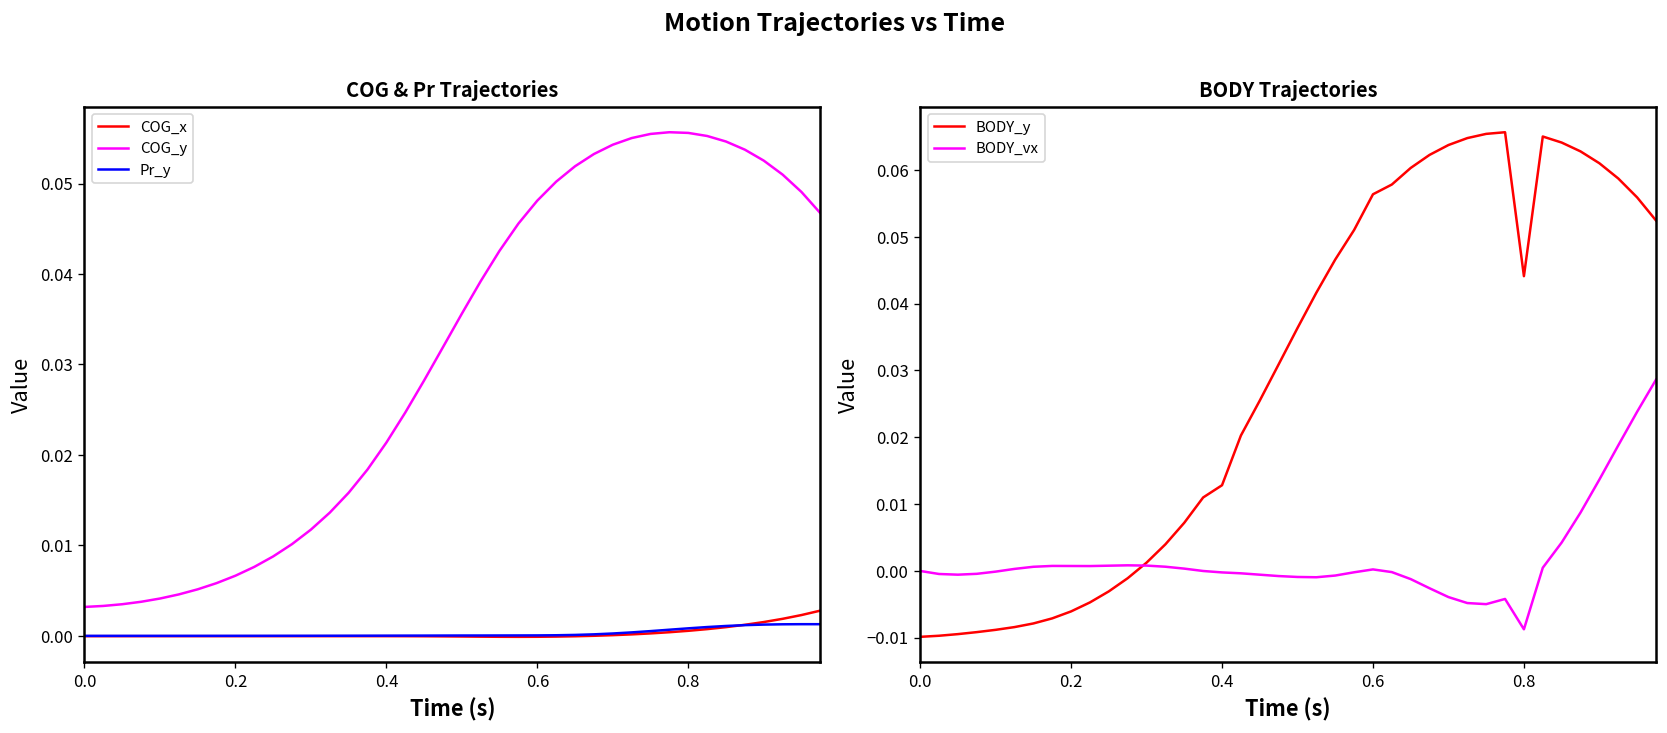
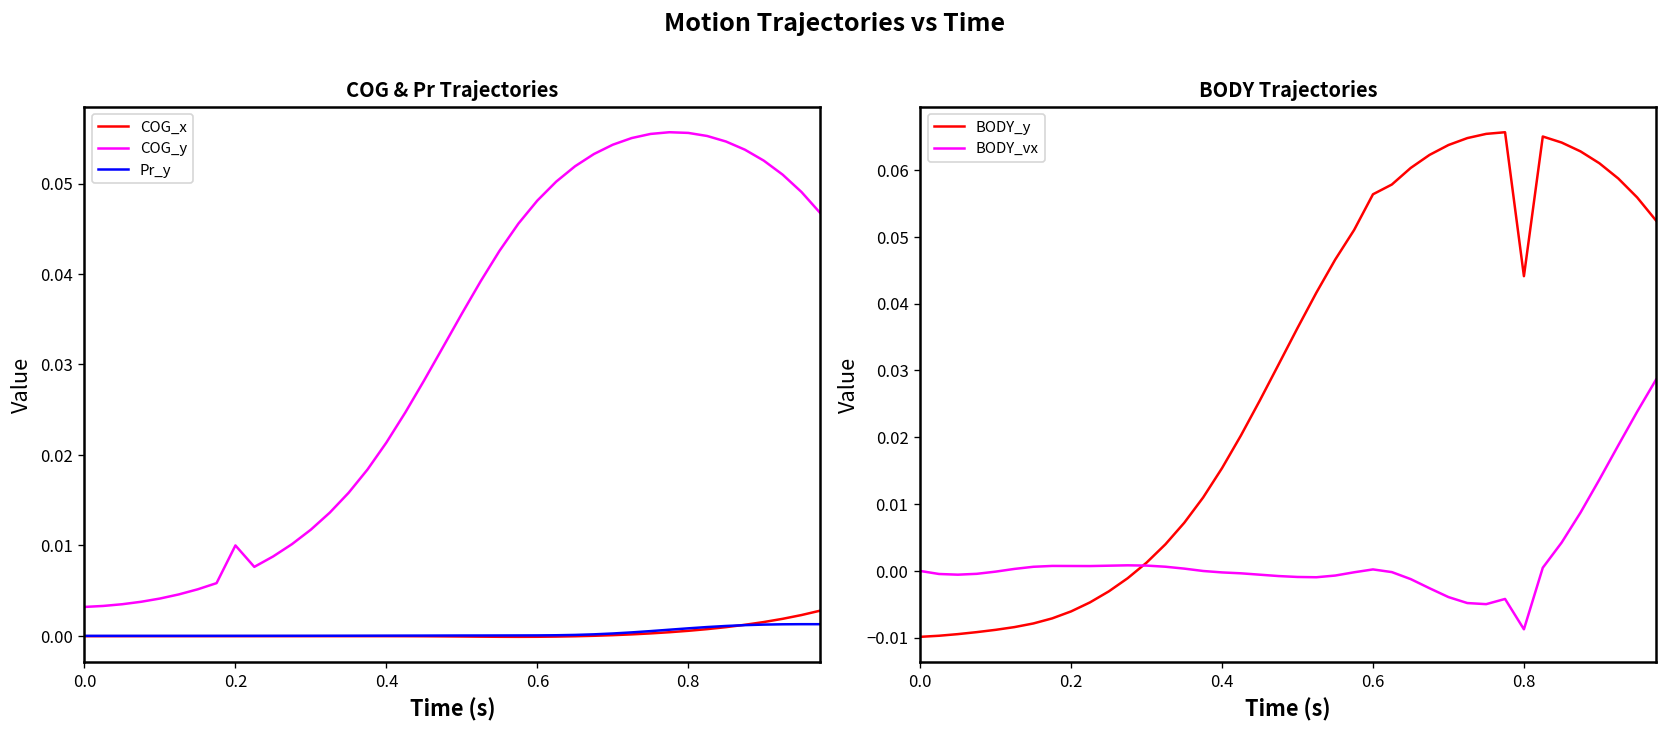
COG & Pr Trajectories, COG_y, 0.2: 0.007 -> 0.010
BODY Trajectories, BODY_y, 0.4: 0.013 -> 0.015
